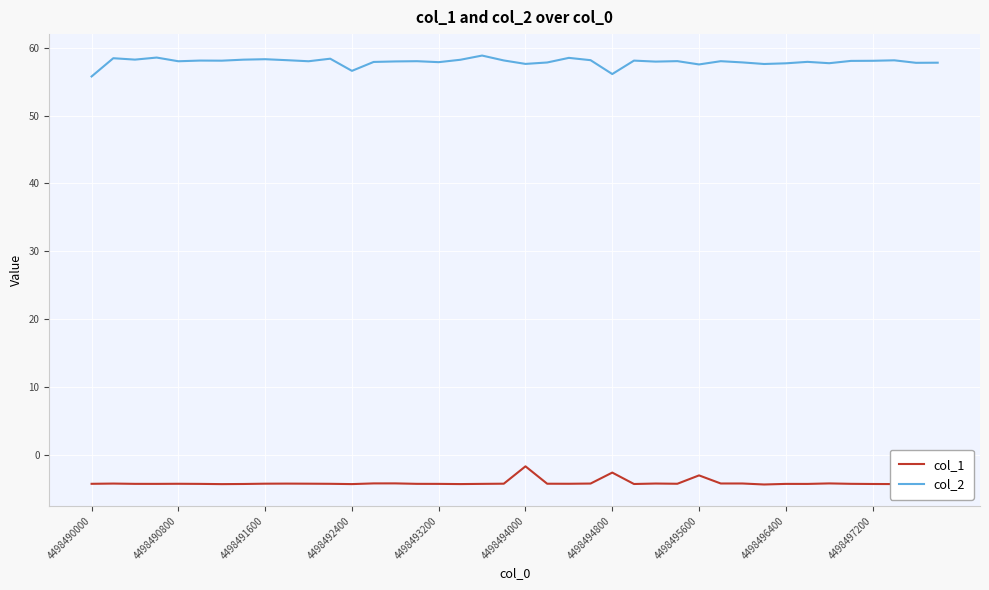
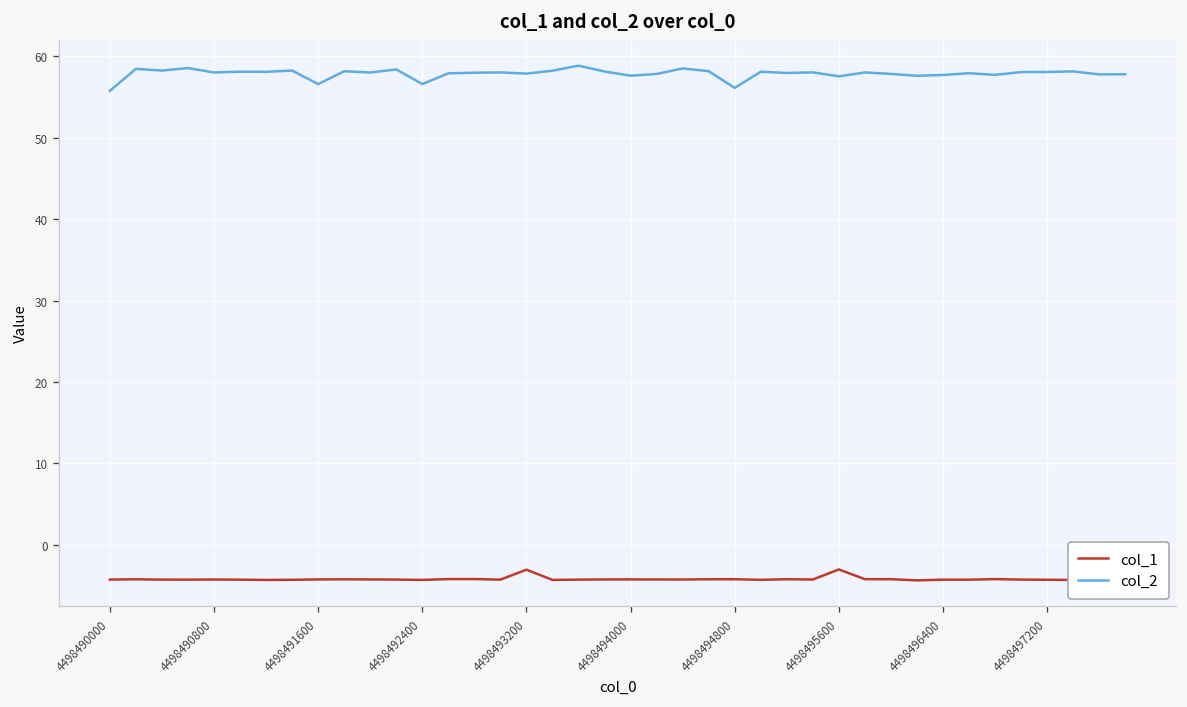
col_2, 4498491600: 58 -> 57
col_1, 4498493200: -4 -> -3
col_1, 4498494000: -2 -> -4
col_1, 4498494800: -3 -> -4
